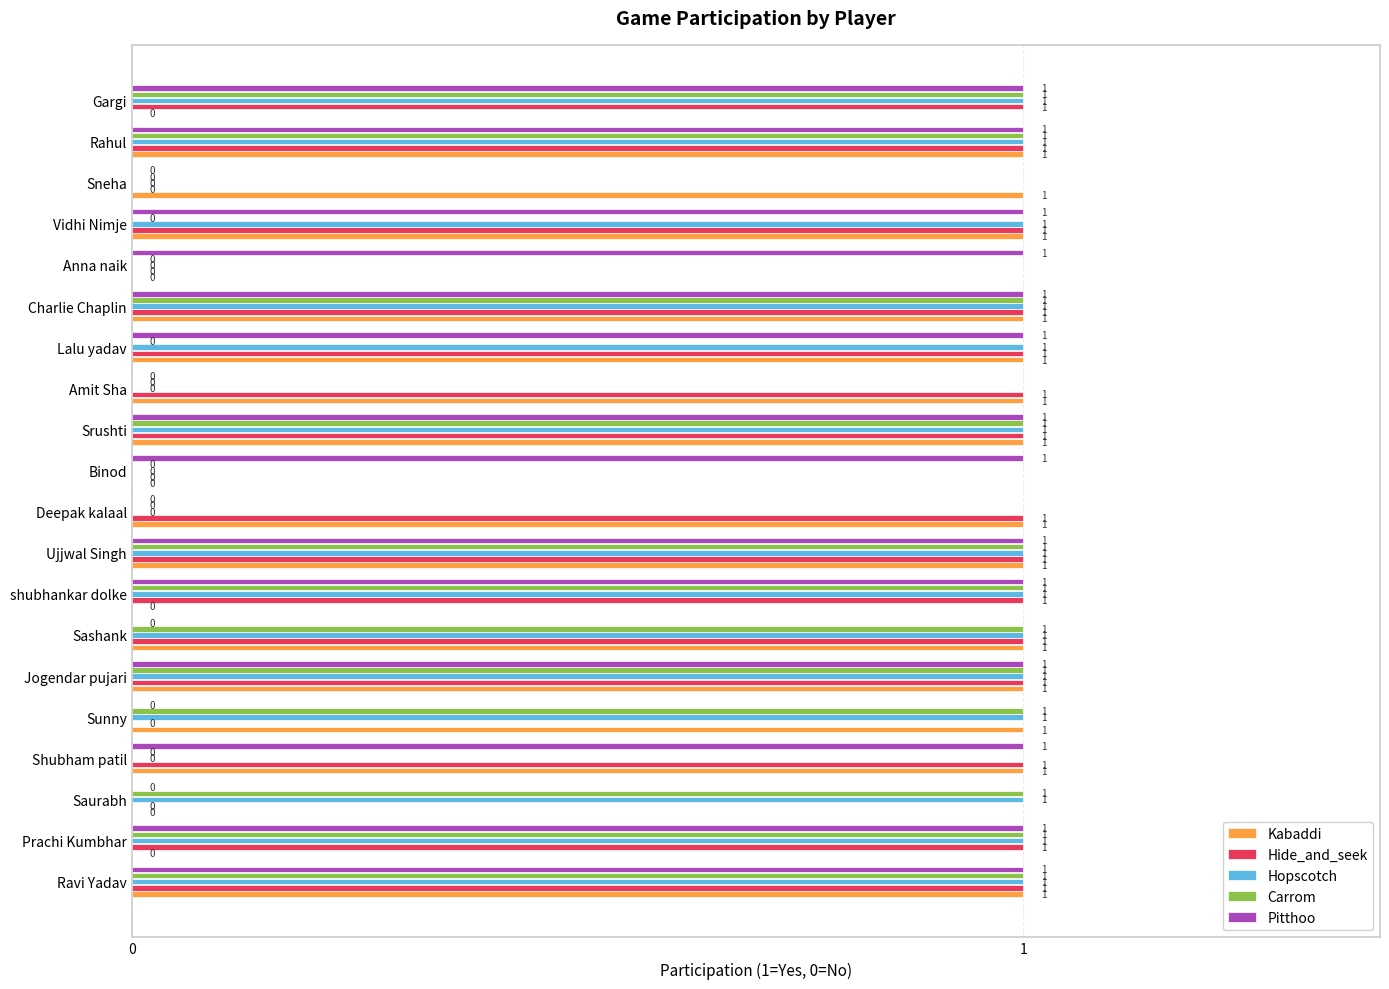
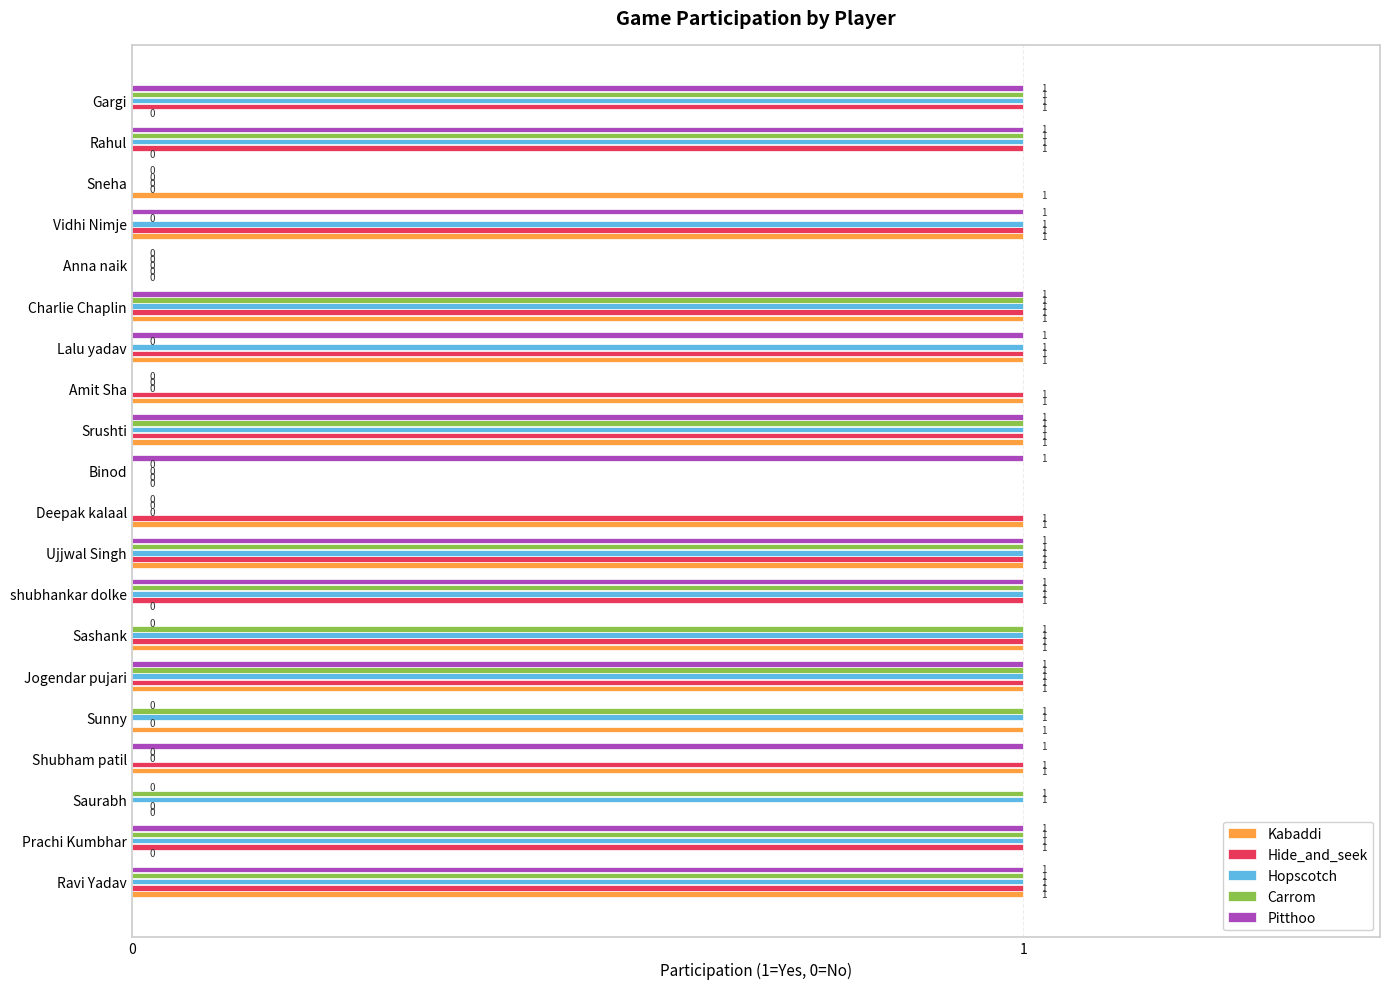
Kabaddi, Rahul: 1 -> 0
Pitthoo, Anna naik: 1 -> 0
